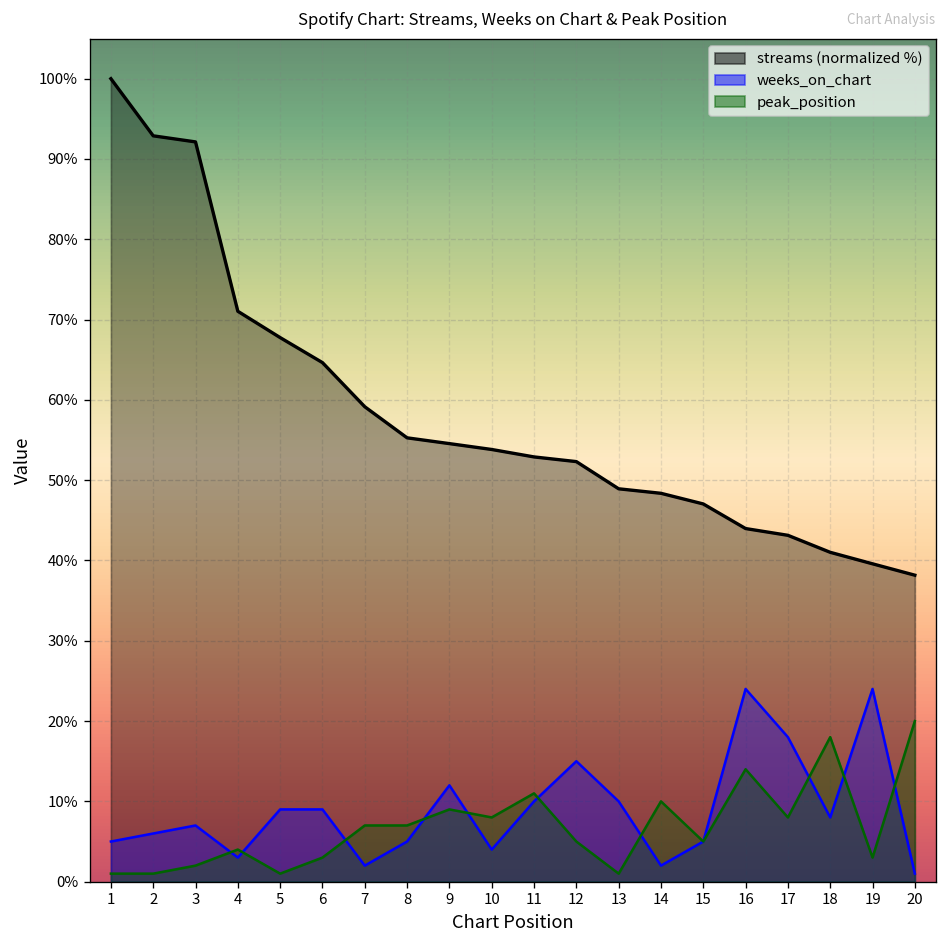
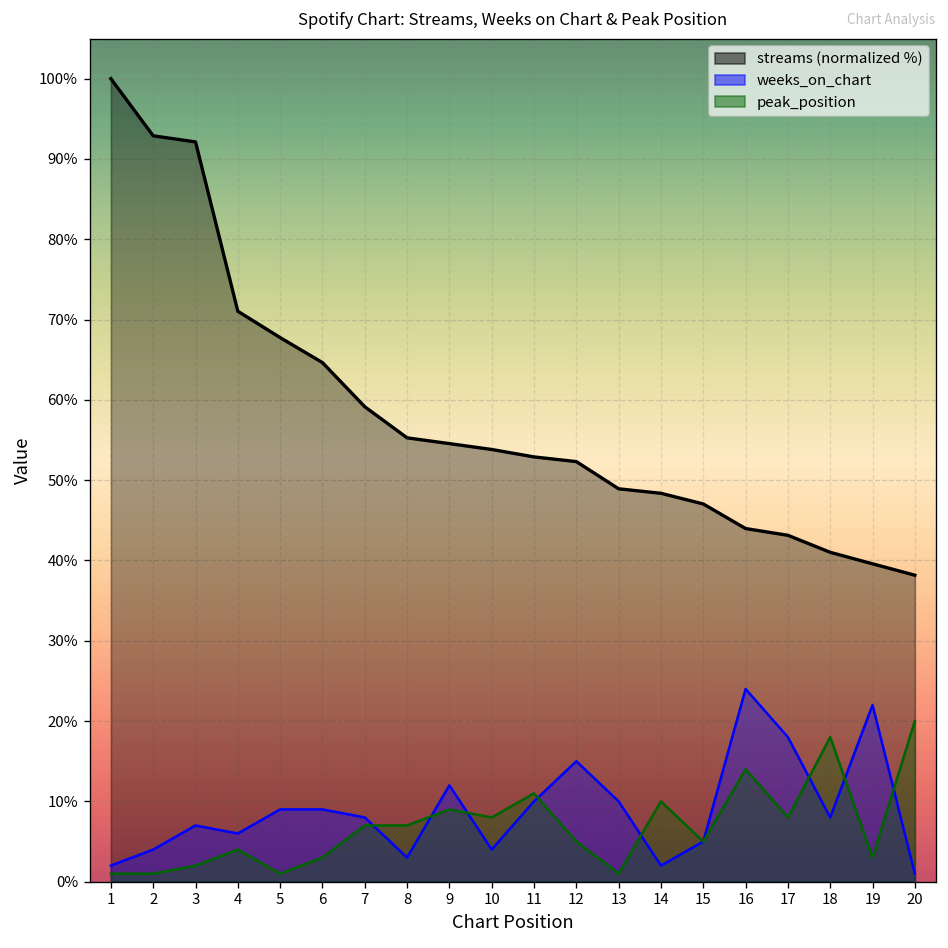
weeks_on_chart, 1: 5% -> 2%
weeks_on_chart, 2: 6% -> 4%
weeks_on_chart, 4: 3% -> 6%
weeks_on_chart, 7: 2% -> 8%
weeks_on_chart, 8: 5% -> 3%
weeks_on_chart, 19: 24% -> 22%
